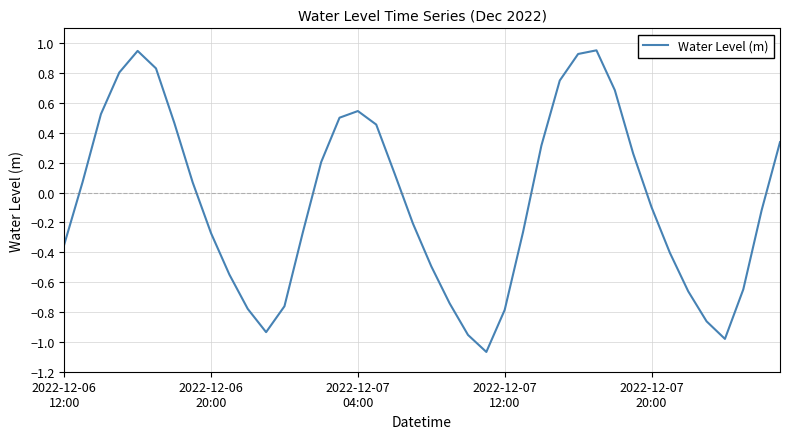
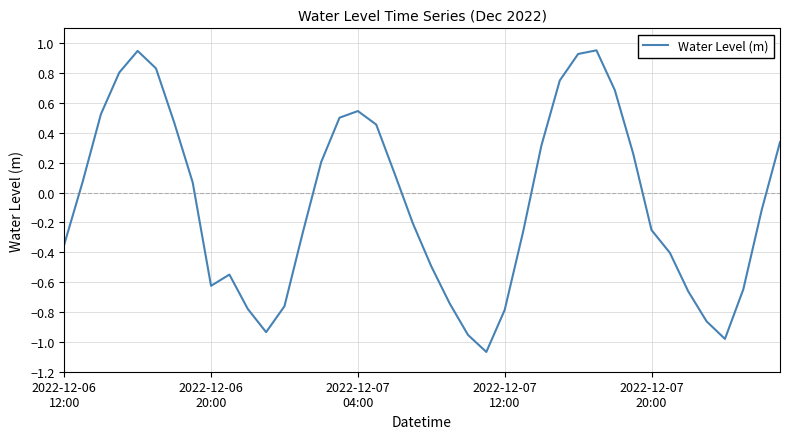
2022-12-06 20:00: -0.27 -> -0.62
2022-12-07 20:00: -0.10 -> -0.25
